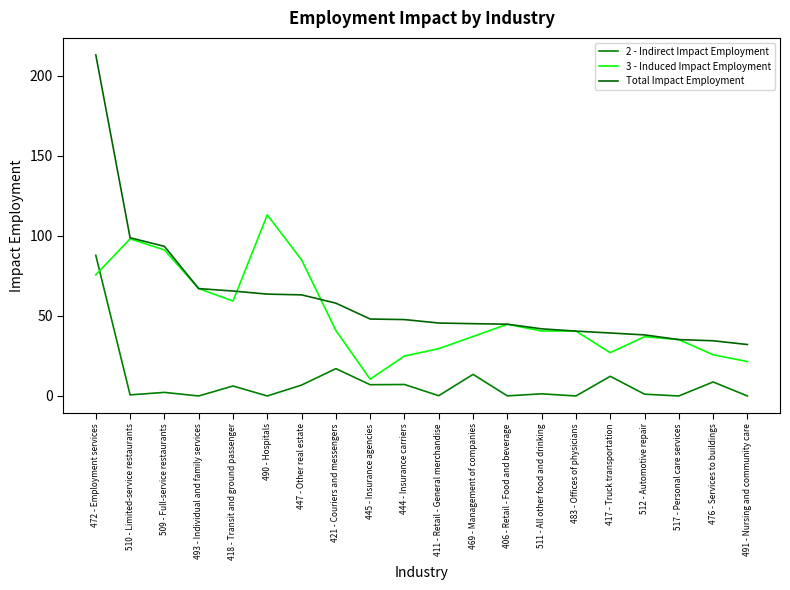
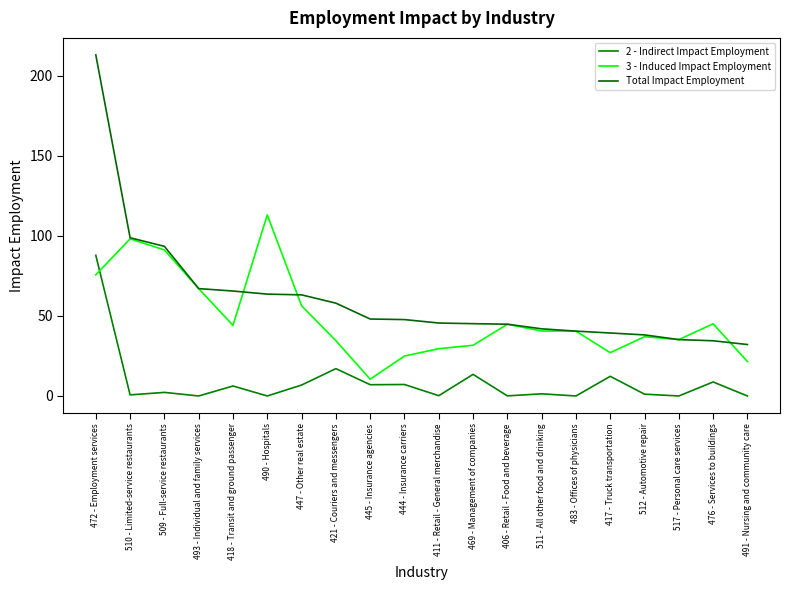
3 - Induced Impact Employment, 418 - Transit and ground passenger: 59 -> 44
3 - Induced Impact Employment, 447 - Other real estate: 85 -> 56
3 - Induced Impact Employment, 421 - Couriers and messengers: 41 -> 35
3 - Induced Impact Employment, 469 - Management of companies: 37 -> 32
3 - Induced Impact Employment, 476 - Services to buildings: 26 -> 45
